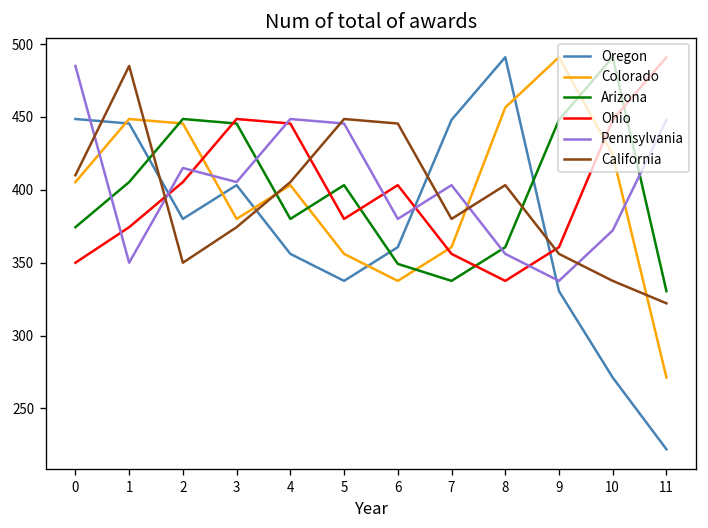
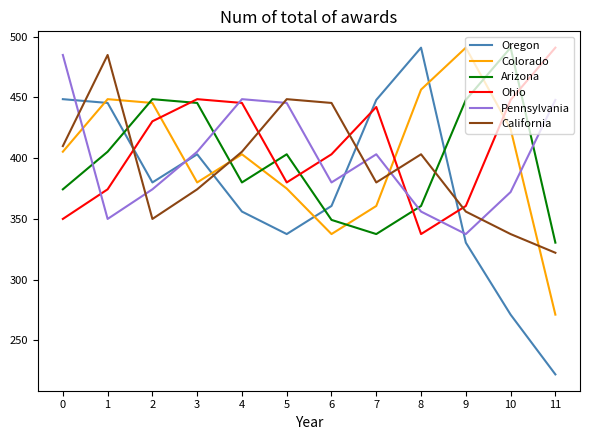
Ohio, 2: 405 -> 430
Pennsylvania, 2: 415 -> 374
Colorado, 5: 356 -> 375
Ohio, 7: 356 -> 442
